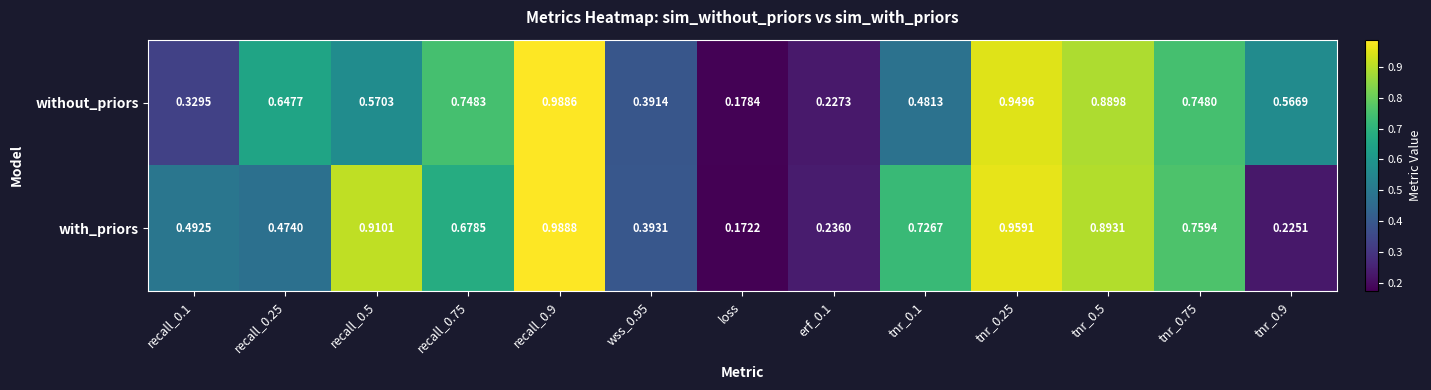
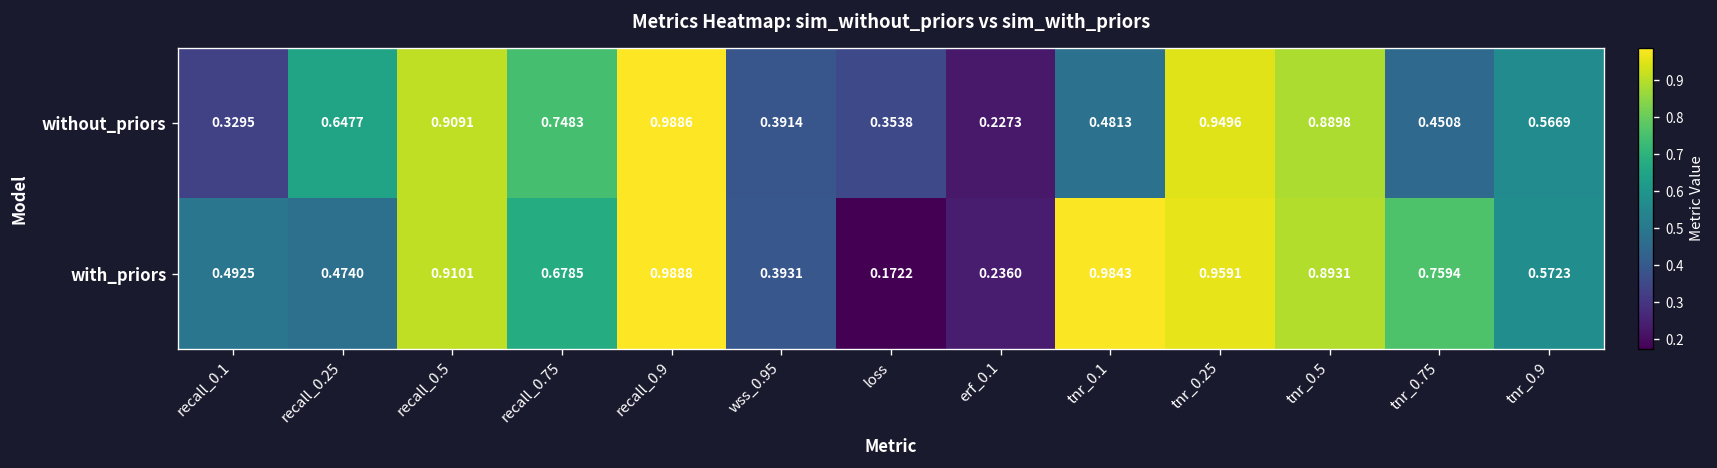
without_priors, recall_0.5: 0.5703 -> 0.9091
without_priors, loss: 0.1784 -> 0.3538
without_priors, tnr_0.75: 0.7480 -> 0.4508
with_priors, tnr_0.1: 0.7267 -> 0.9843
with_priors, tnr_0.9: 0.2251 -> 0.5723
